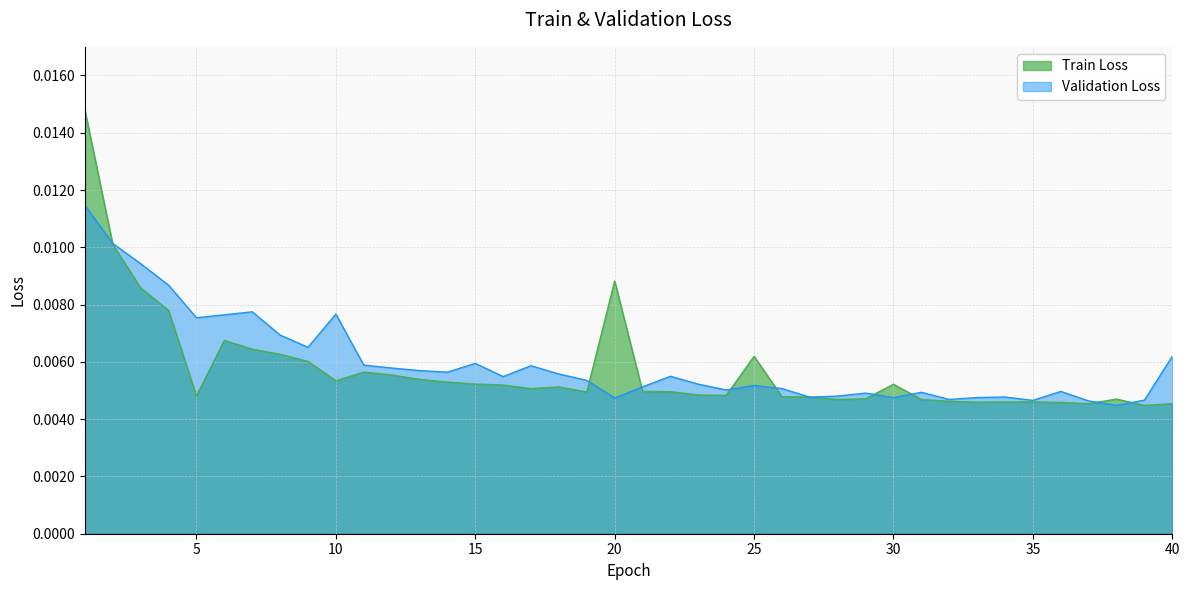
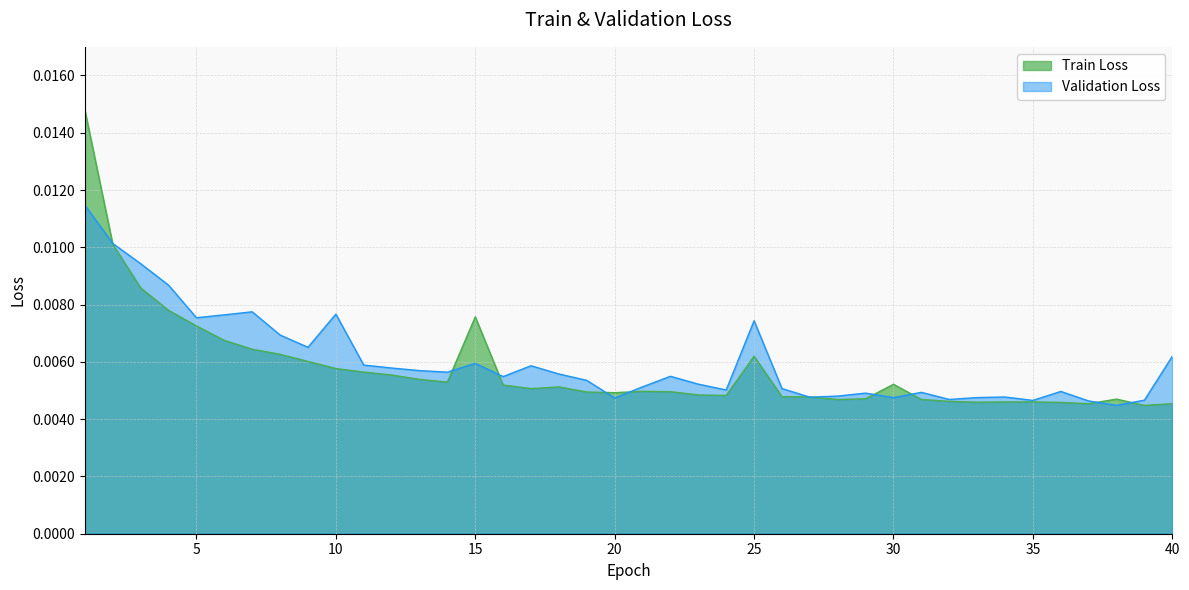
Train Loss, 5: 0.0048 -> 0.0073
Train Loss, 10: 0.0053 -> 0.0058
Train Loss, 15: 0.0052 -> 0.0076
Train Loss, 20: 0.0088 -> 0.0049
Validation Loss, 25: 0.0052 -> 0.0074
